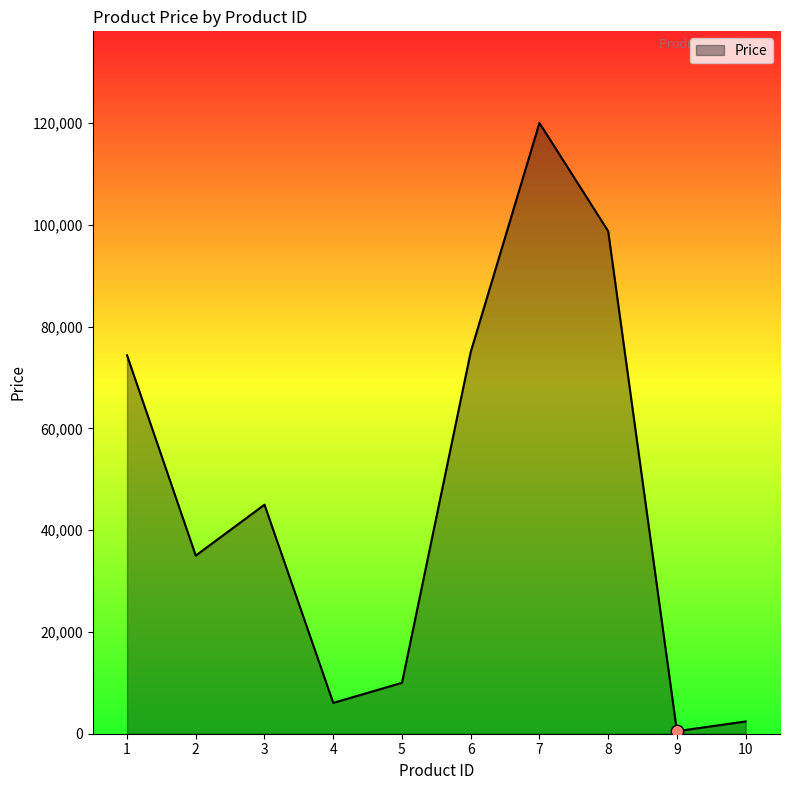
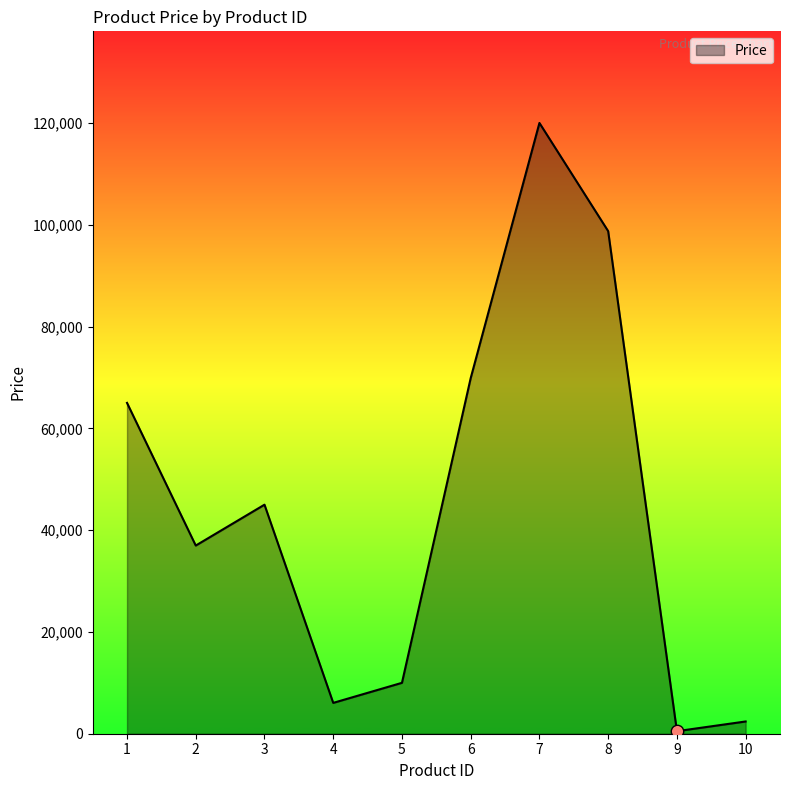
Price, 1: 74,000 -> 65,000
Price, 2: 35,000 -> 37,000
Price, 6: 75,000 -> 70,000
